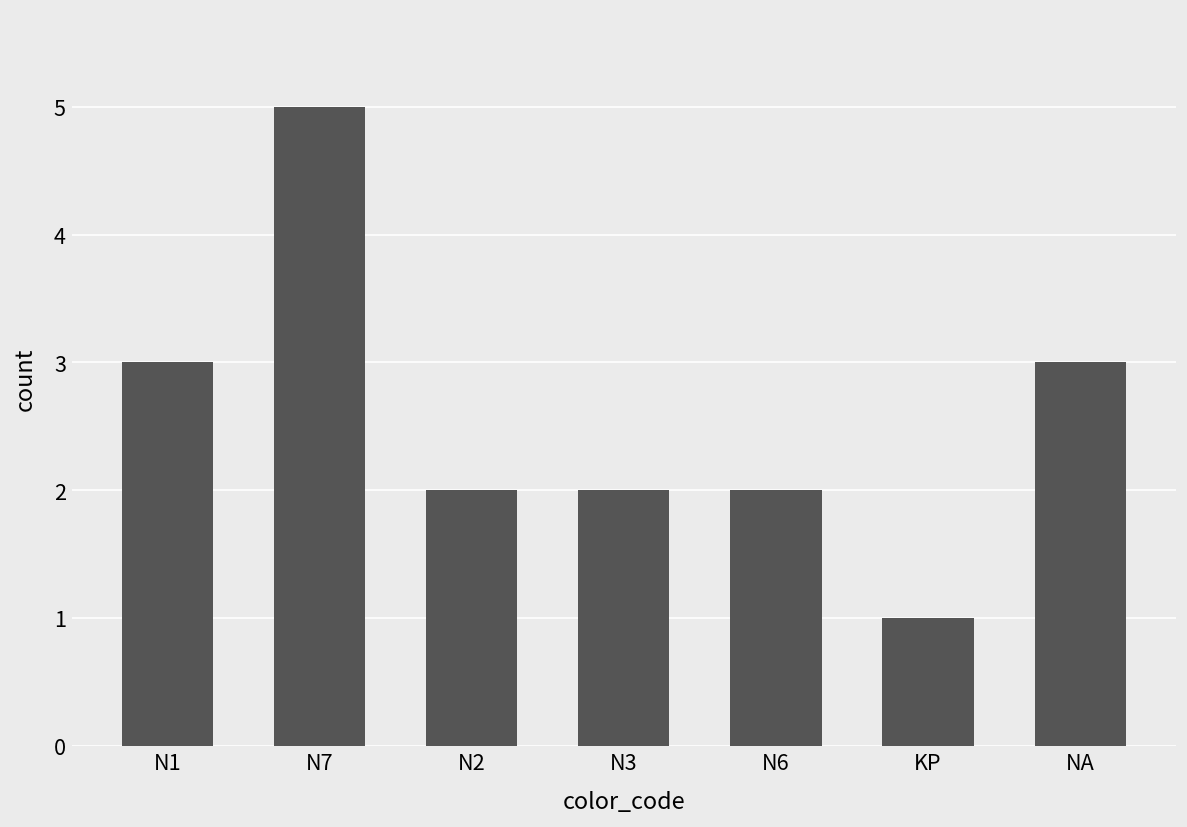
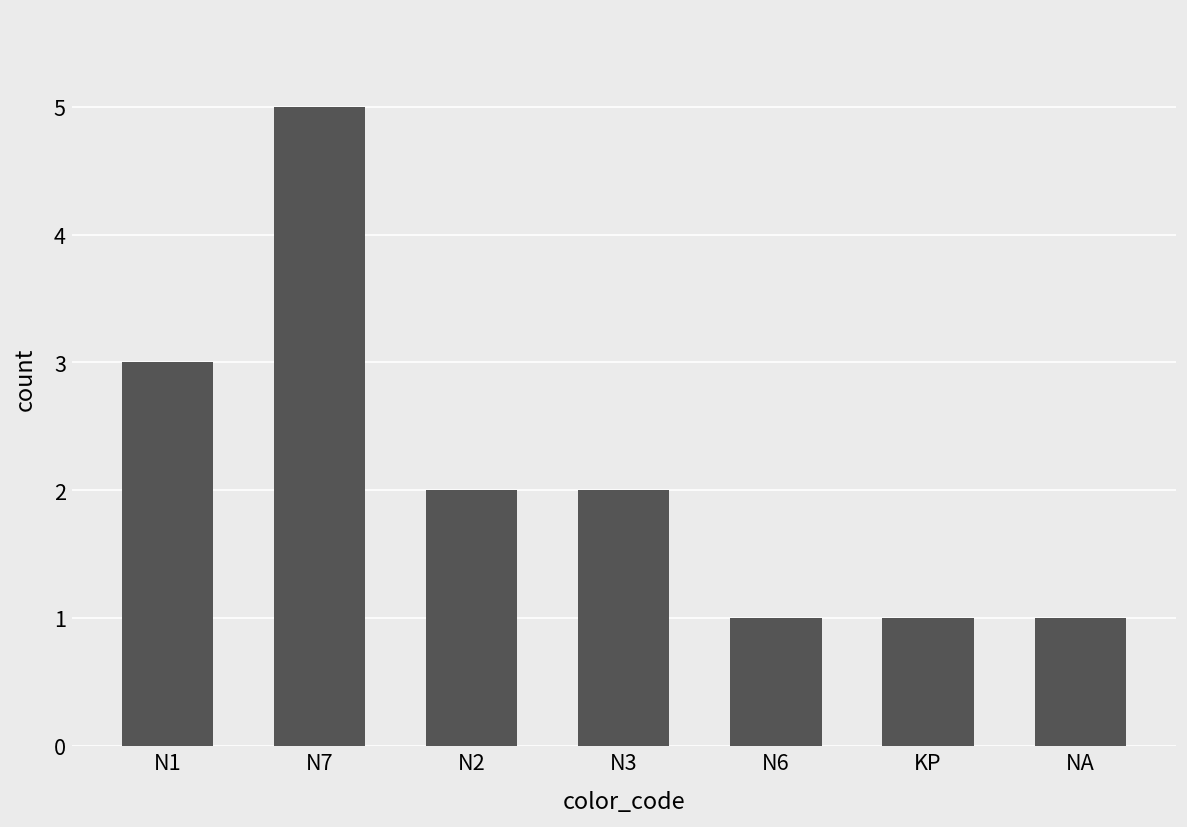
N6: 2 -> 1
NA: 3 -> 1
